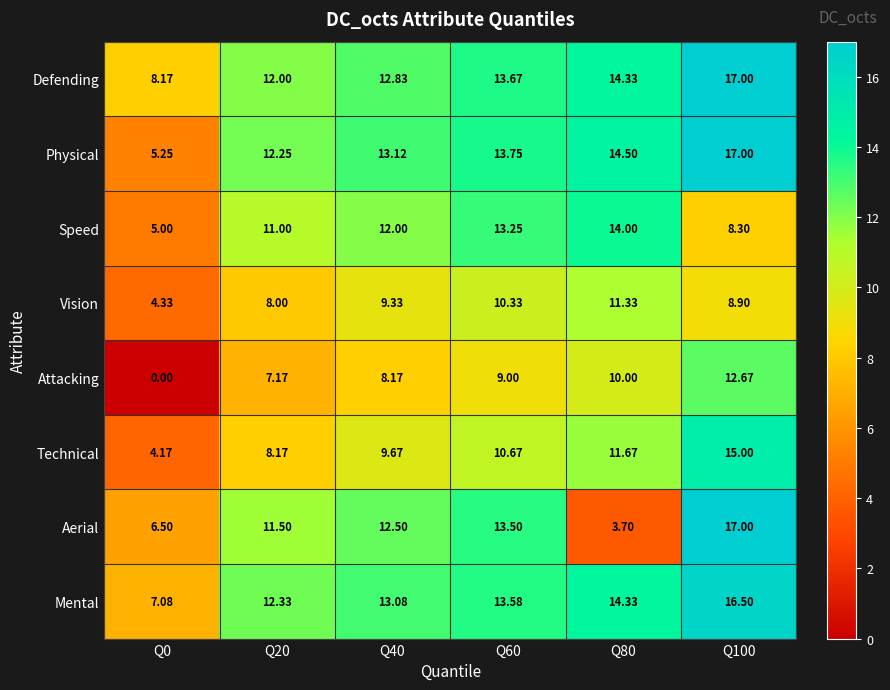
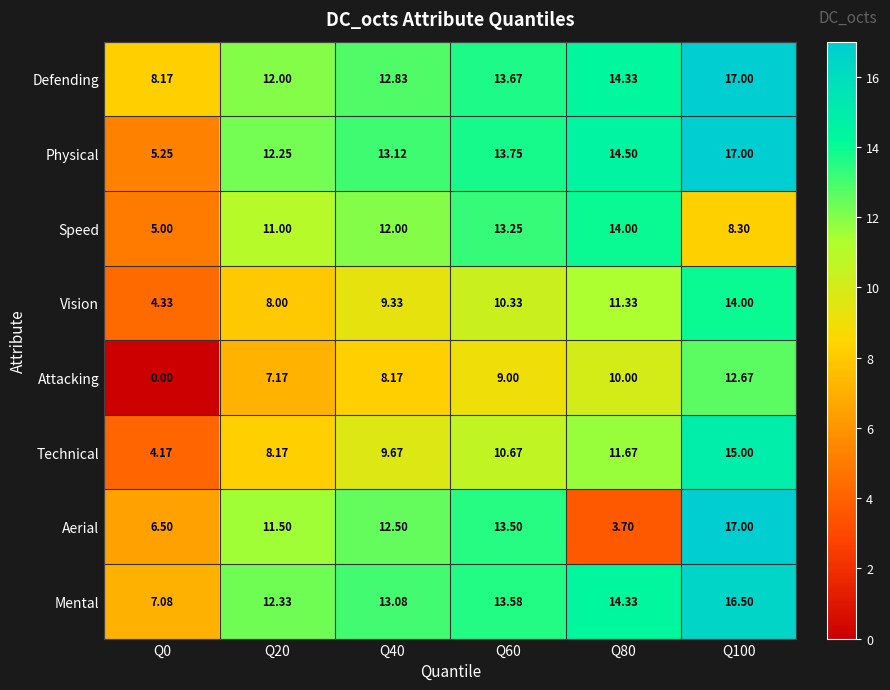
Vision, Q100: 8.90 -> 14.00
